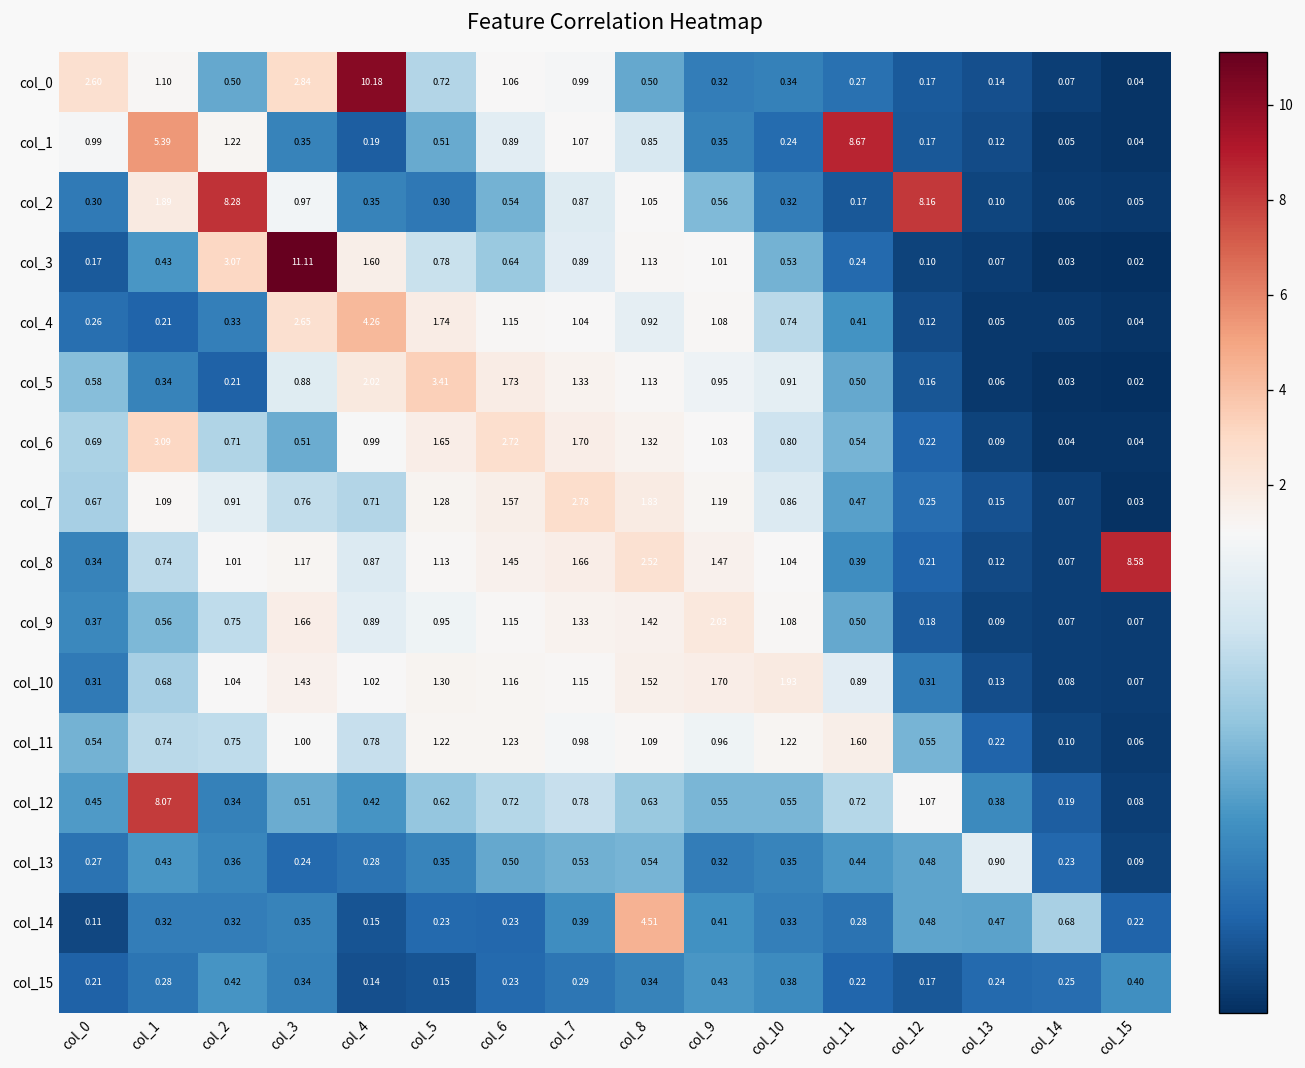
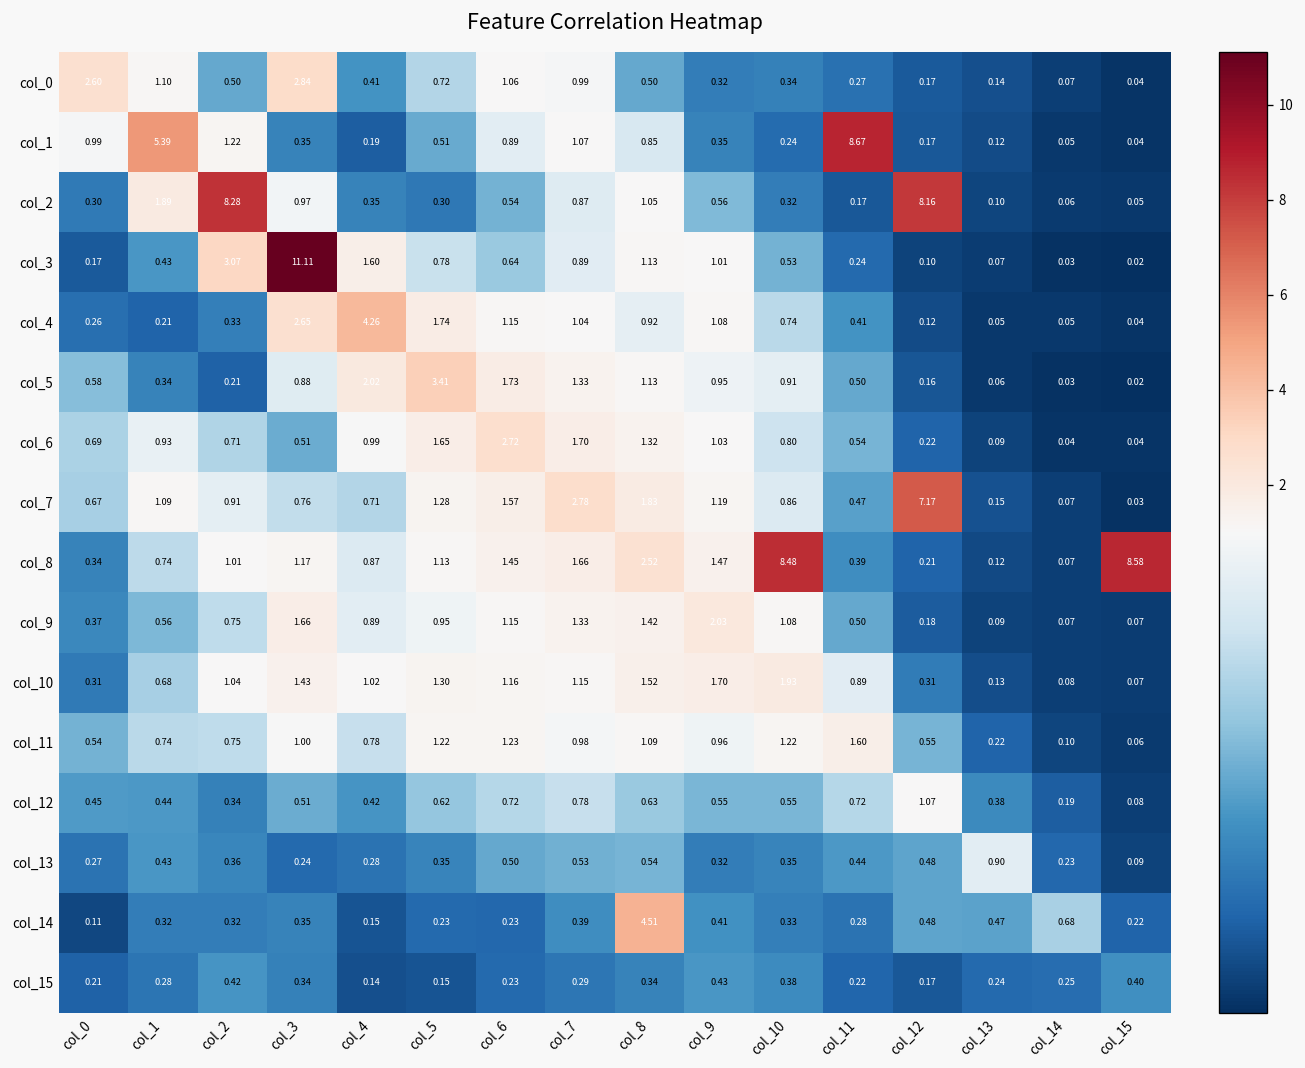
col_0, col_4: 10.18 -> 0.41
col_6, col_1: 3.09 -> 0.93
col_7, col_12: 0.25 -> 7.17
col_8, col_10: 1.04 -> 8.48
col_12, col_1: 8.07 -> 0.44
